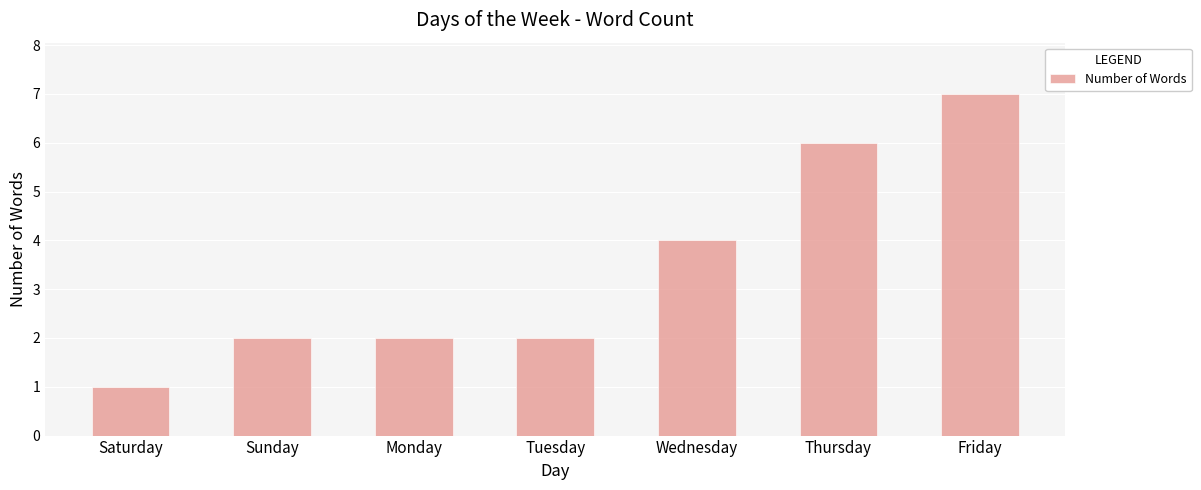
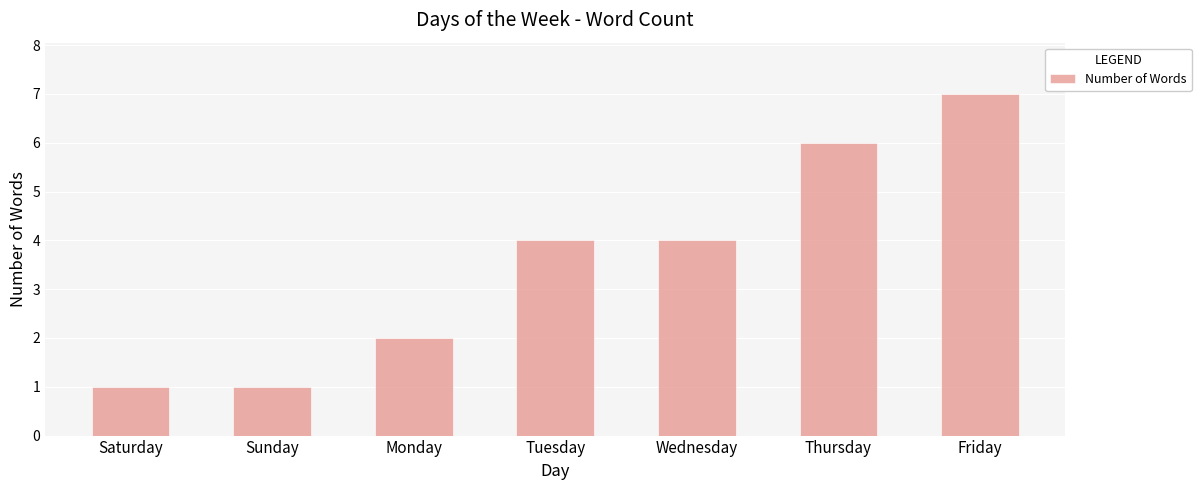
Sunday: 2 -> 1
Tuesday: 2 -> 4
